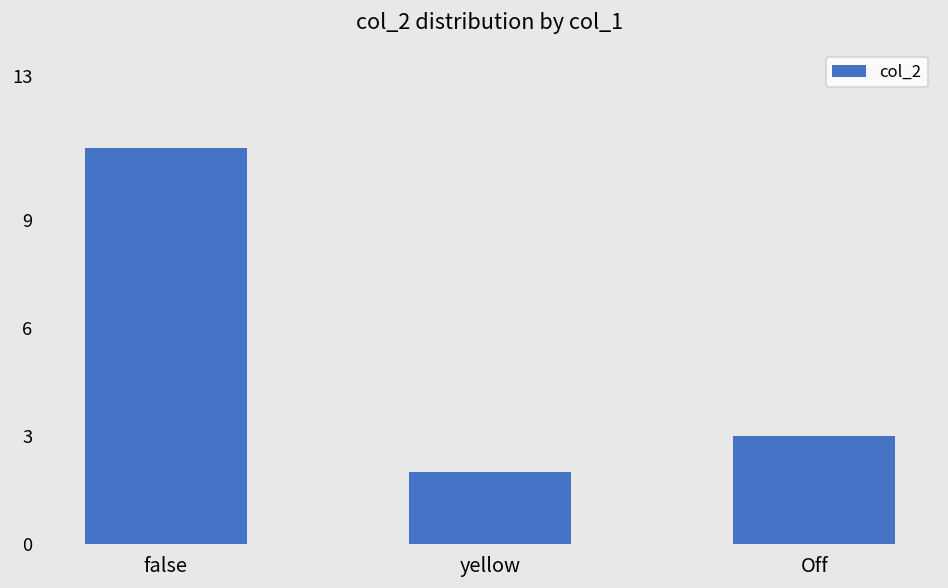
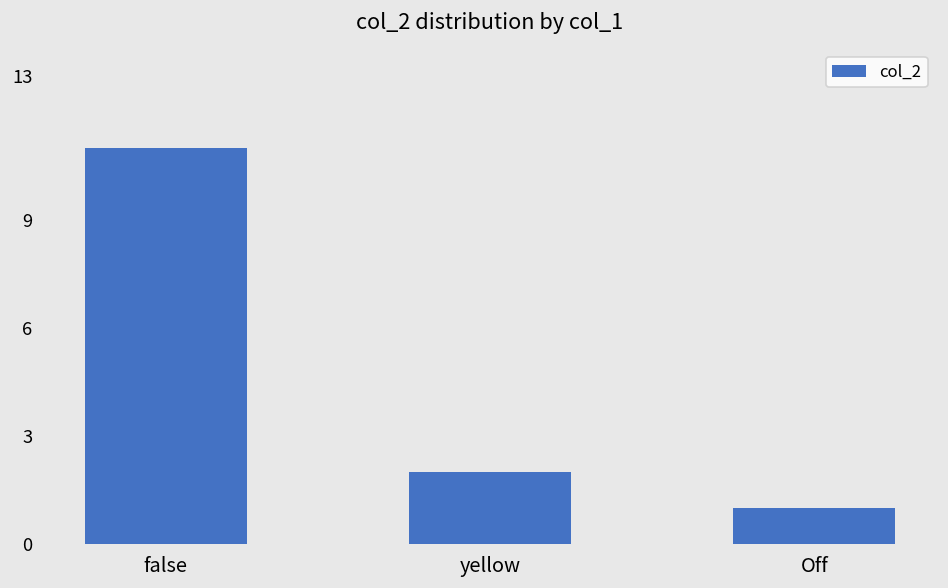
Off: 3 -> 1
